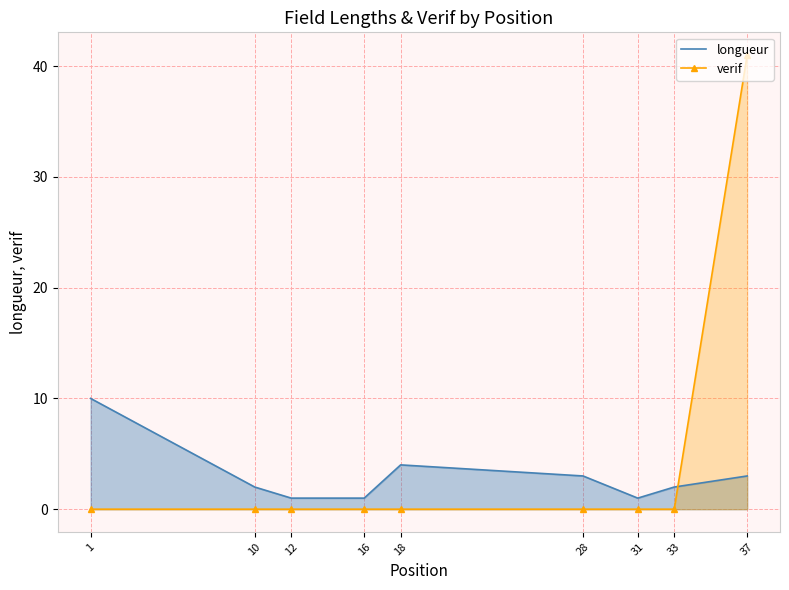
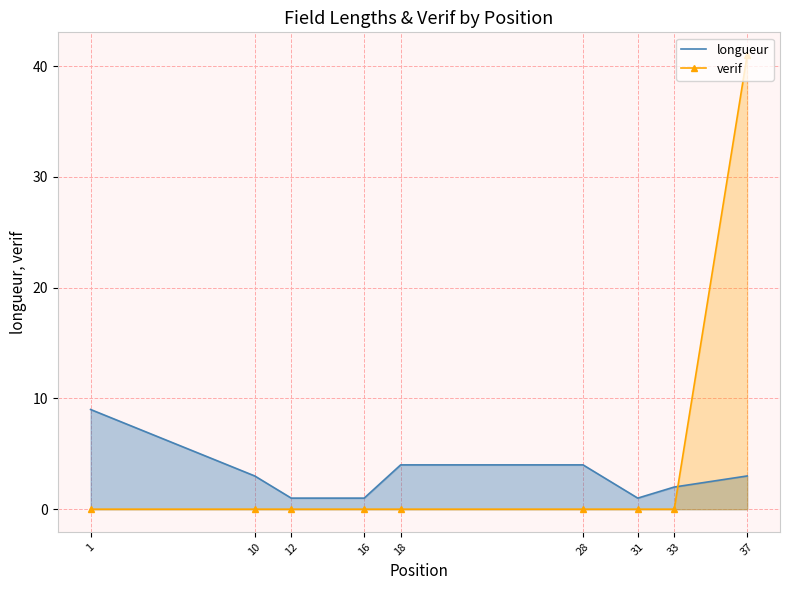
longueur, 1: 10 -> 9
longueur, 10: 2 -> 3
longueur, 28: 3 -> 4
